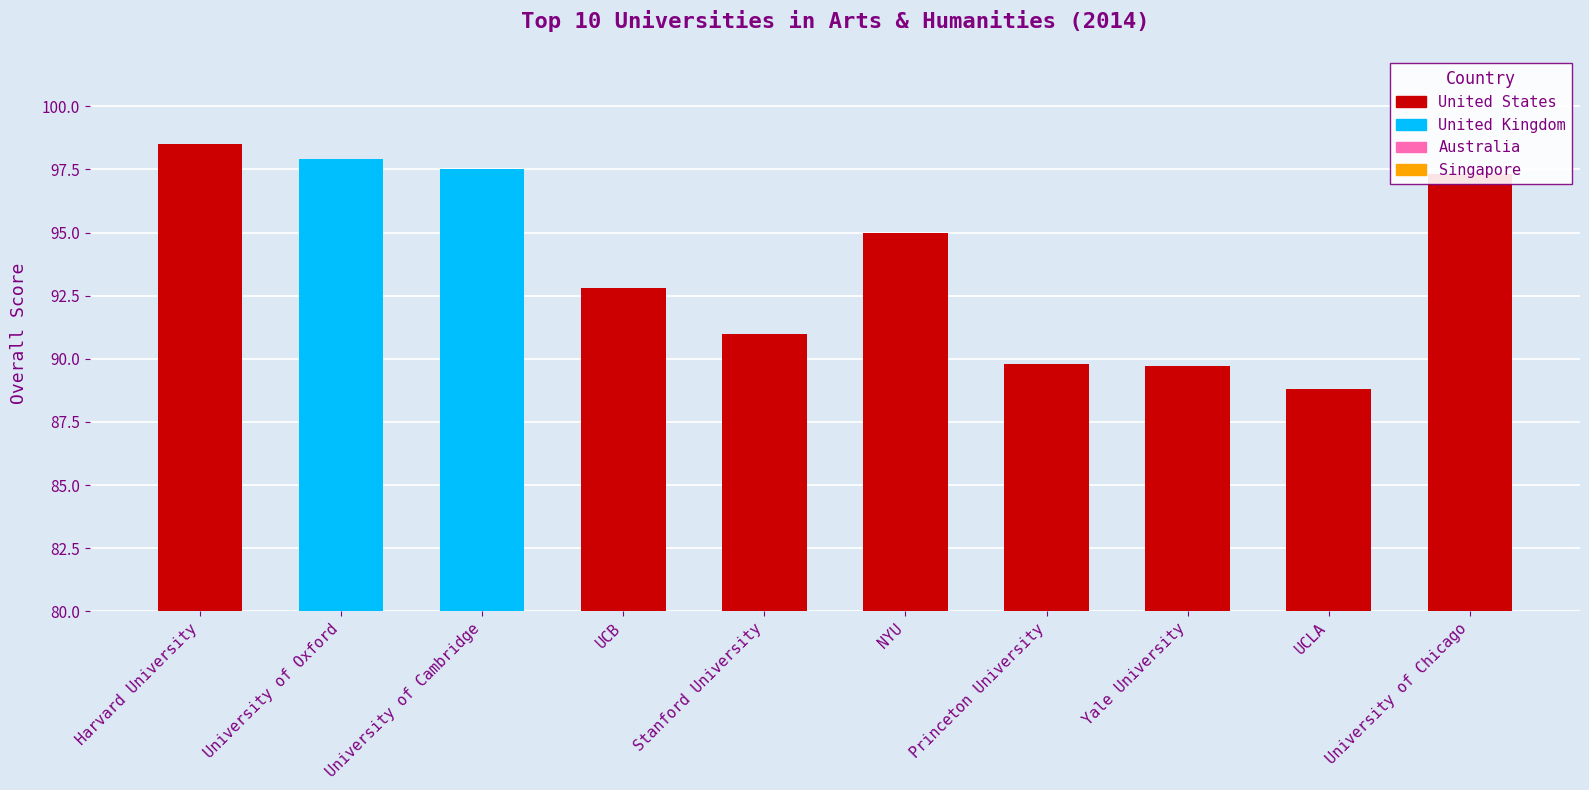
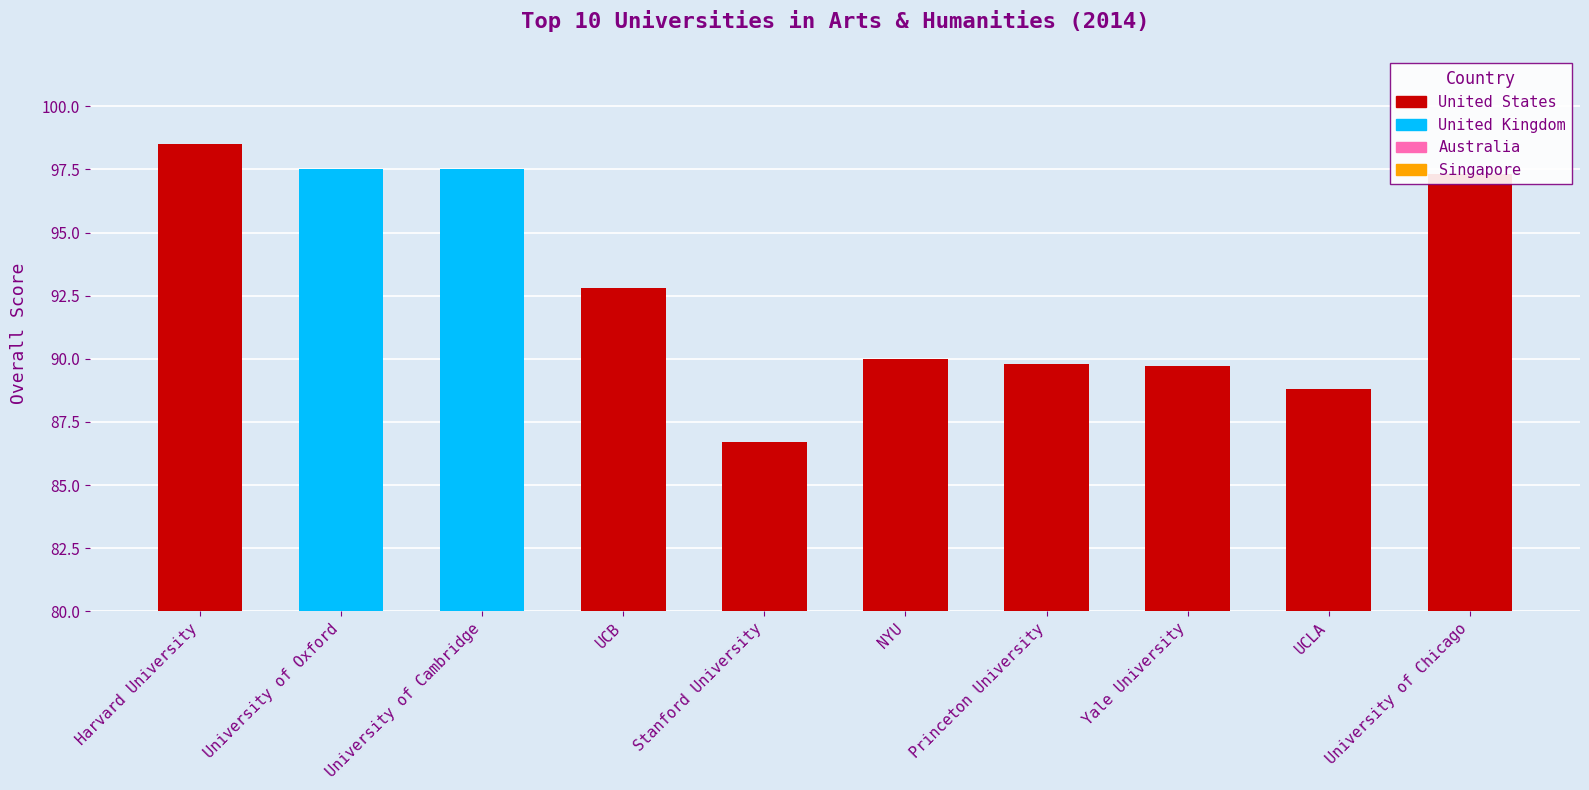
University of Oxford: 97.9 -> 97.5
Stanford University: 91.0 -> 86.7
NYU: 95 -> 90
